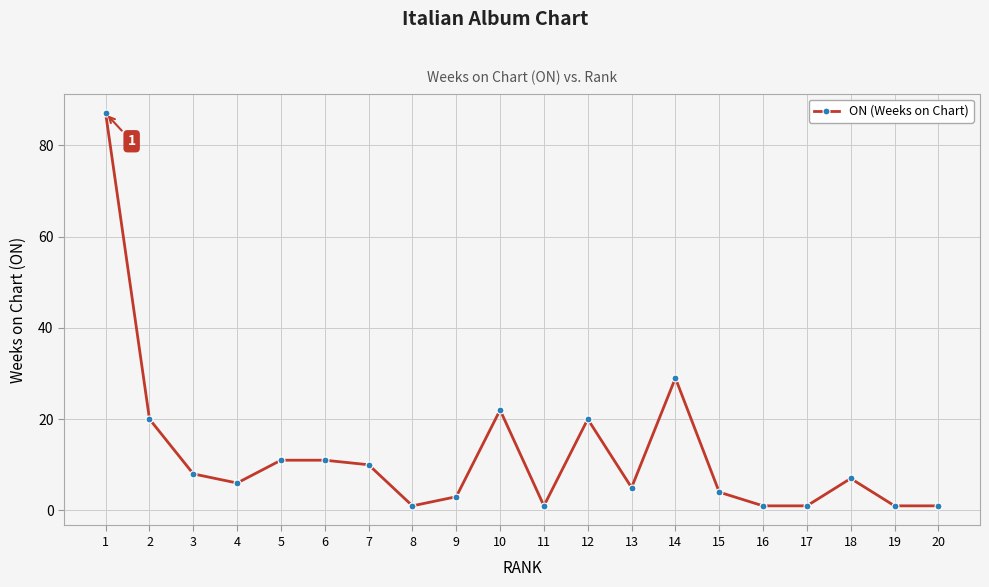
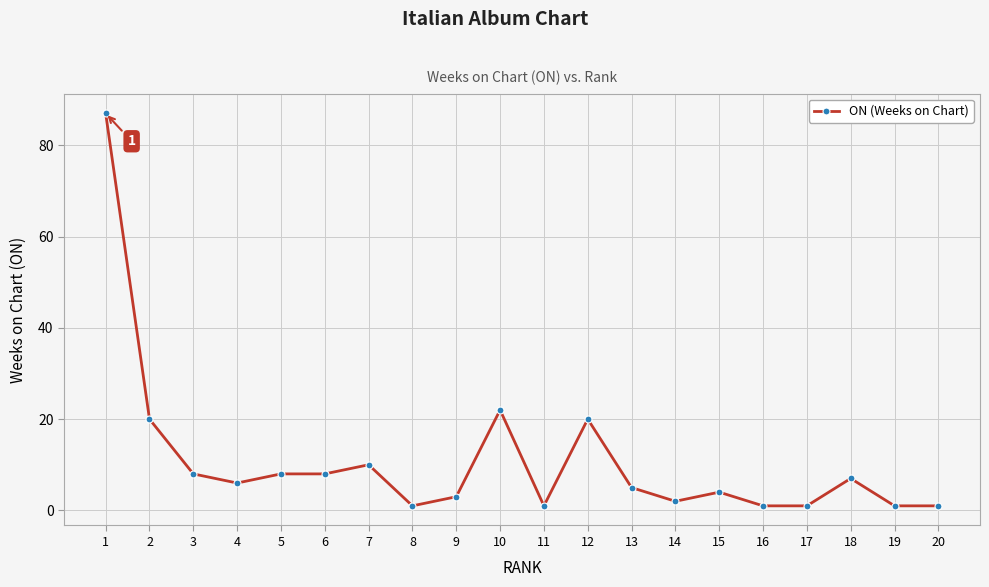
5: 11 -> 8
6: 11 -> 8
14: 29 -> 2
